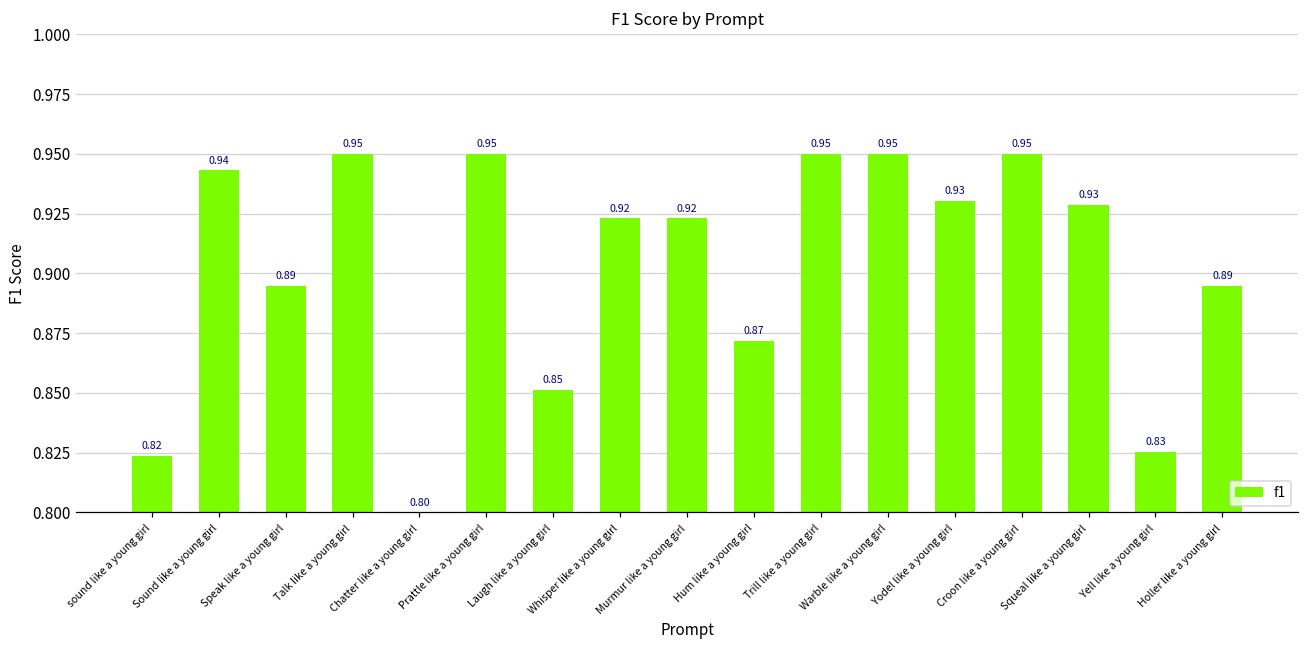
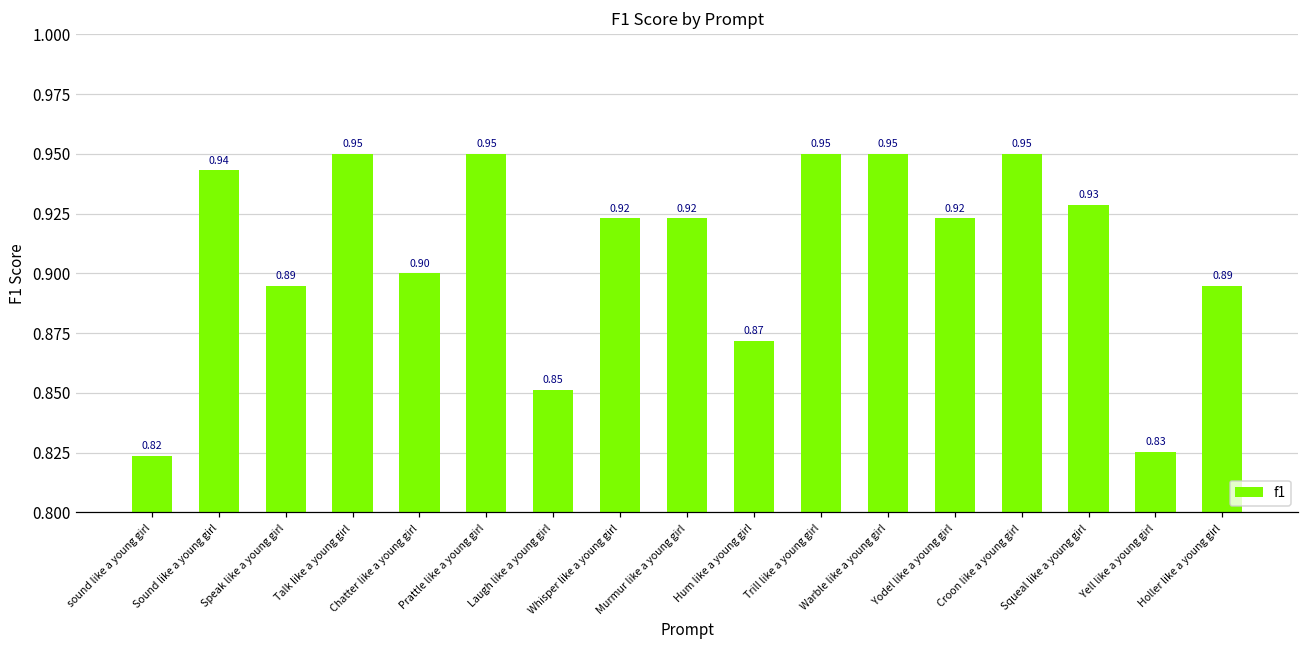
Chatter like a young girl: 0.80 -> 0.90
Yodel like a young girl: 0.93 -> 0.92
